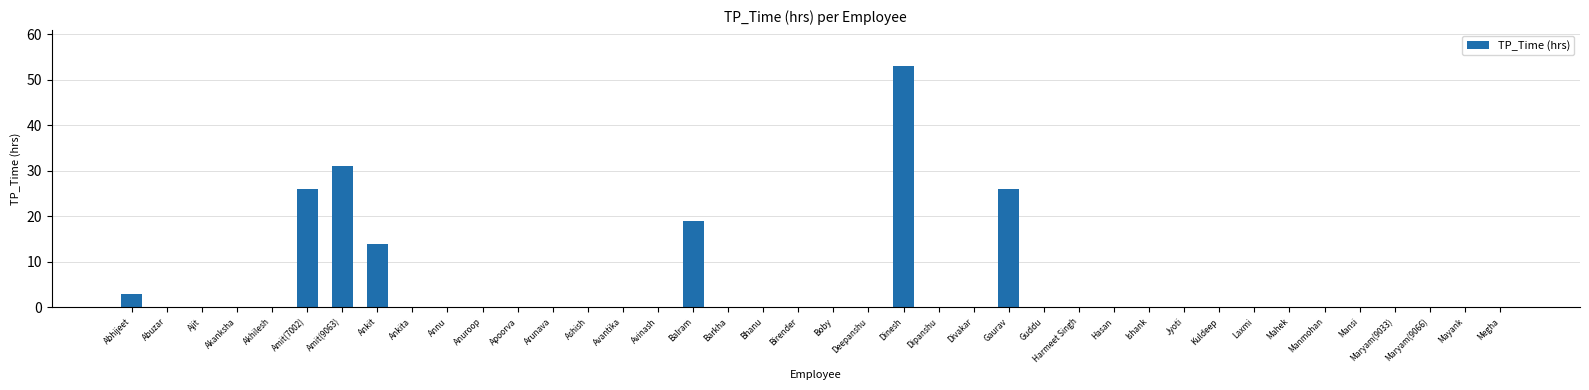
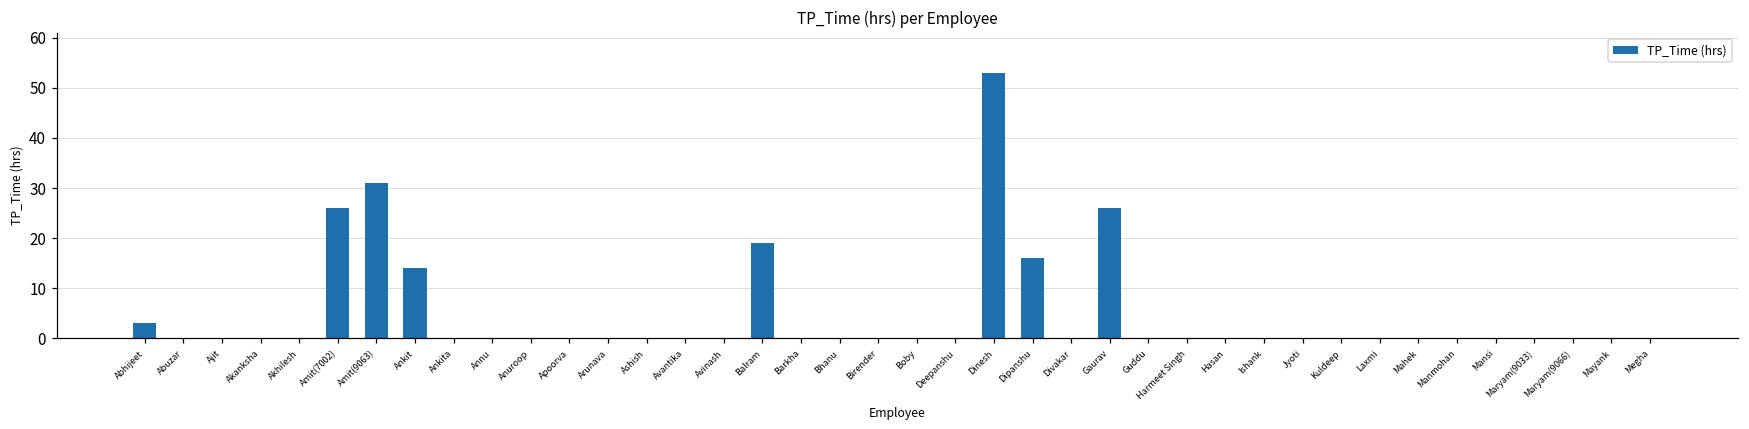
Dipanshu: 0 -> 16
